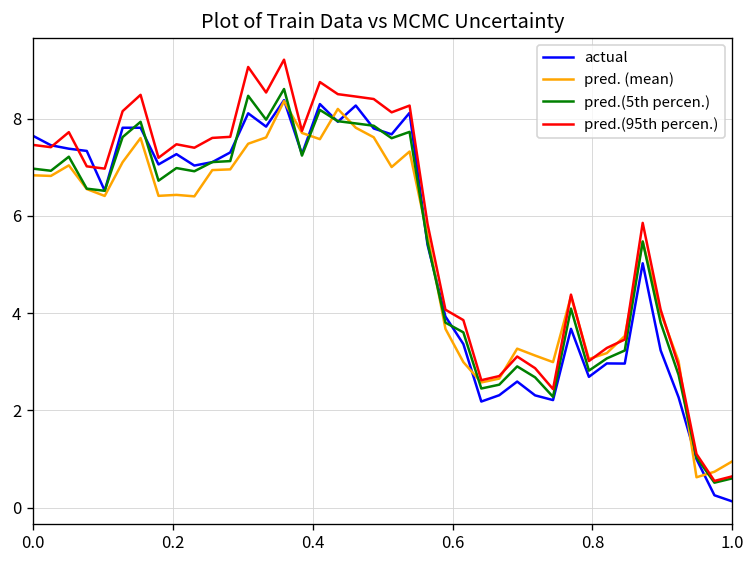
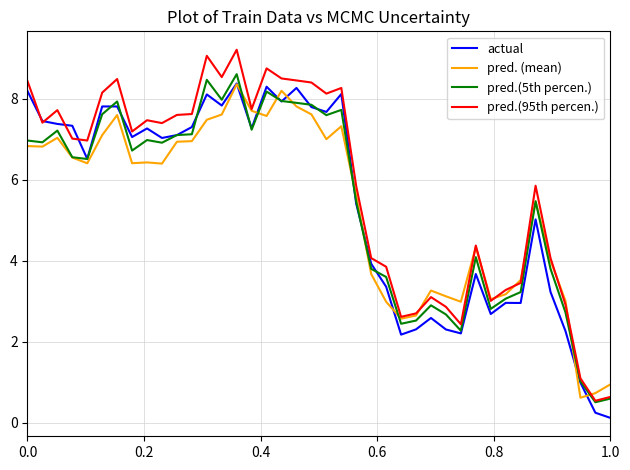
actual, 0.0: 7.6 -> 8.2
pred.(95th percen.), 0.0: 7.5 -> 8.4
